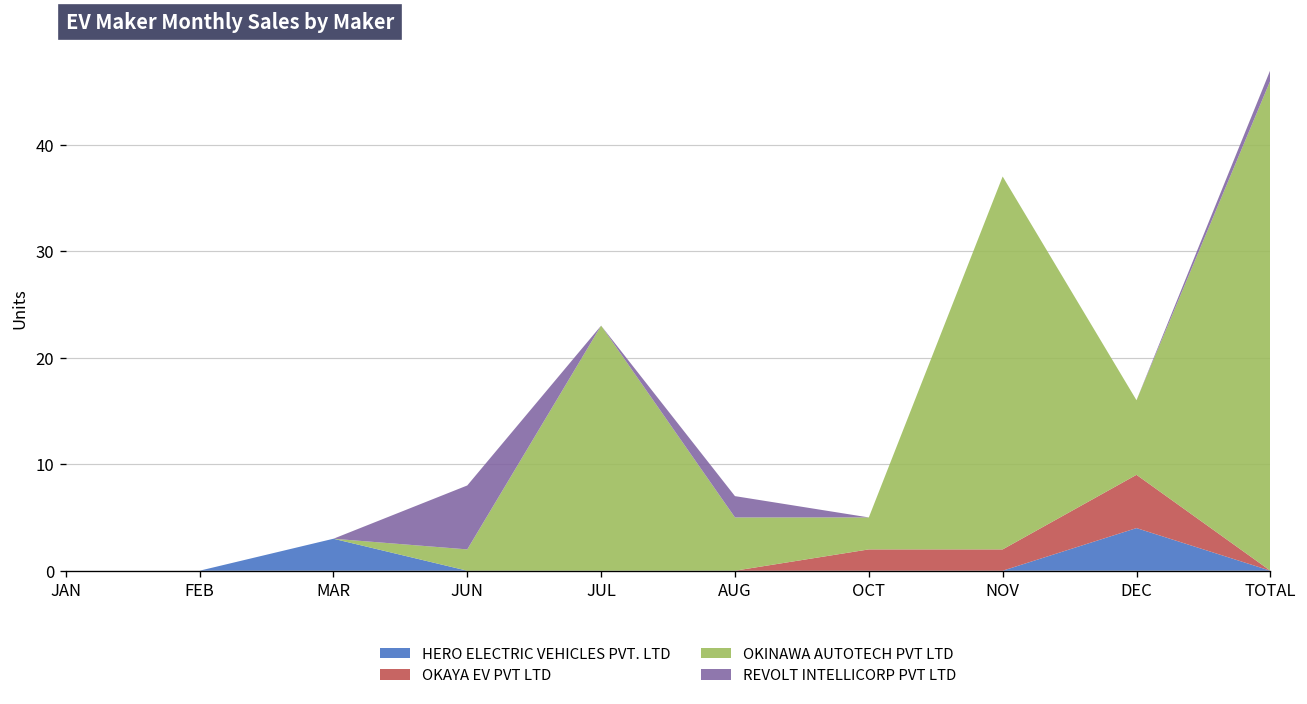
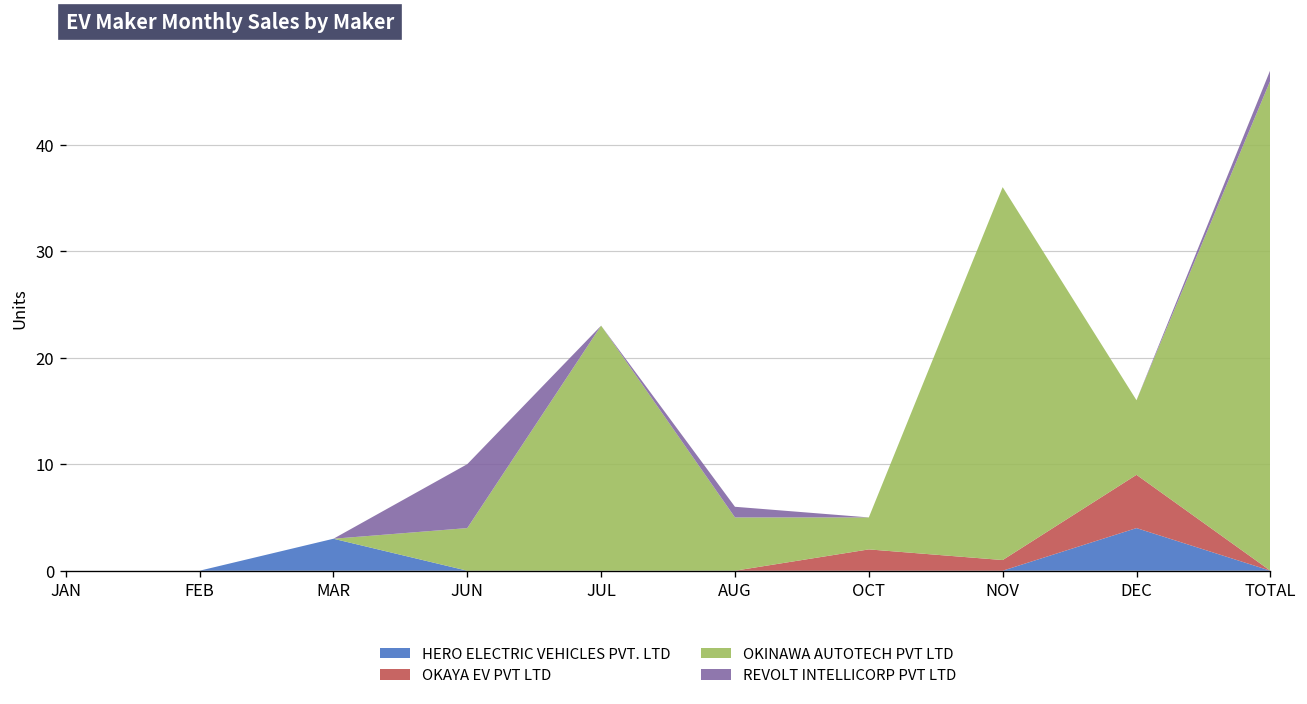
OKINAWA AUTOTECH PVT LTD, JUN: 2 -> 4
REVOLT INTELLICORP PVT LTD, AUG: 2 -> 1
OKAYA EV PVT LTD, NOV: 2 -> 1
